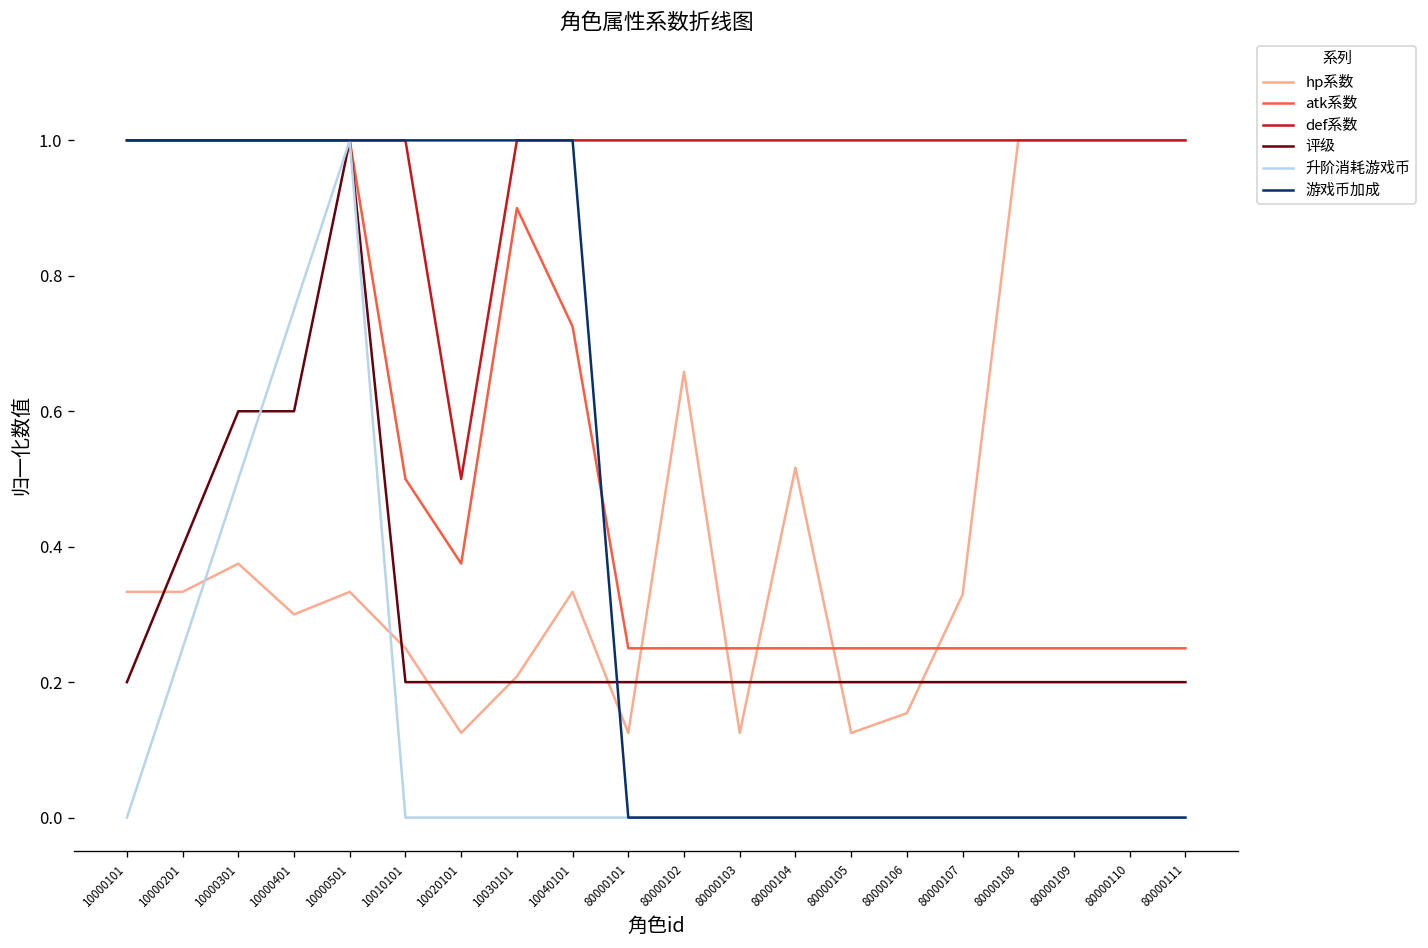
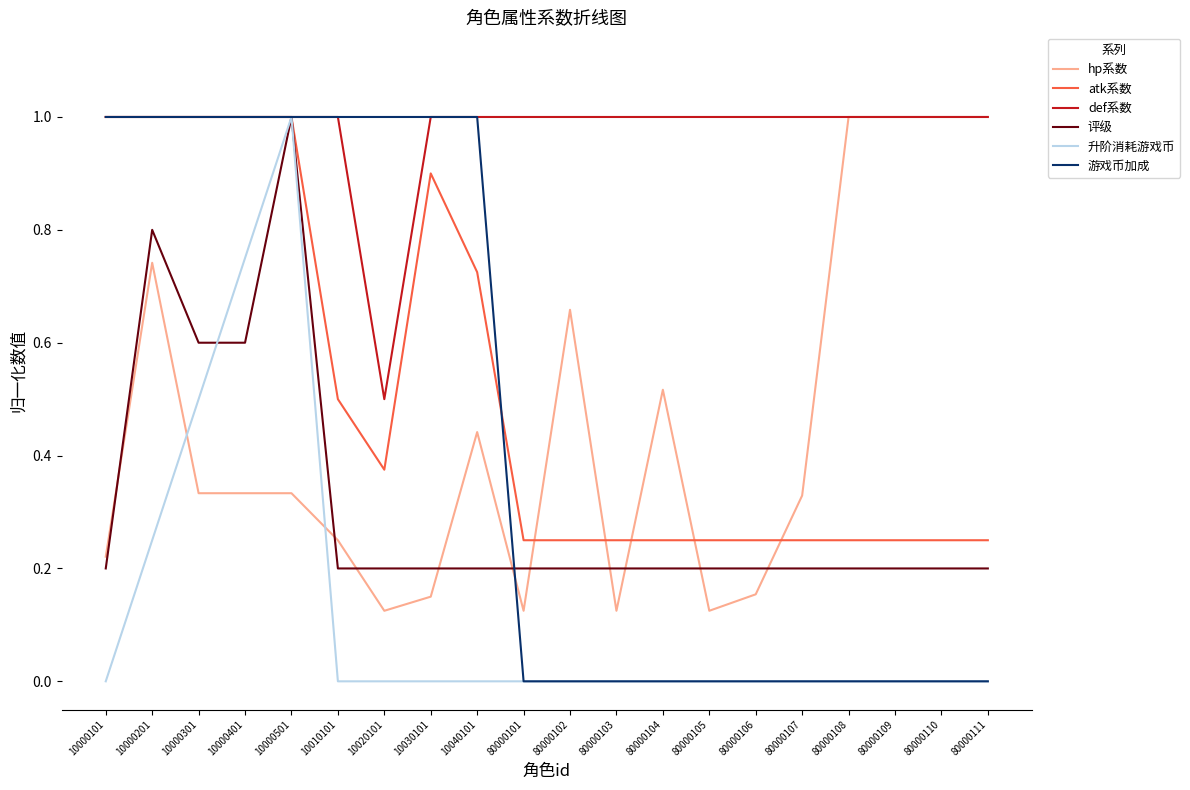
hp系数, 10000101: 0.33 -> 0.22
hp系数, 10000201: 0.33 -> 0.74
评级, 10000201: 0.40 -> 0.80
hp系数, 10000301: 0.38 -> 0.33
hp系数, 10000401: 0.30 -> 0.33
hp系数, 10030101: 0.21 -> 0.15
hp系数, 10040101: 0.33 -> 0.44
